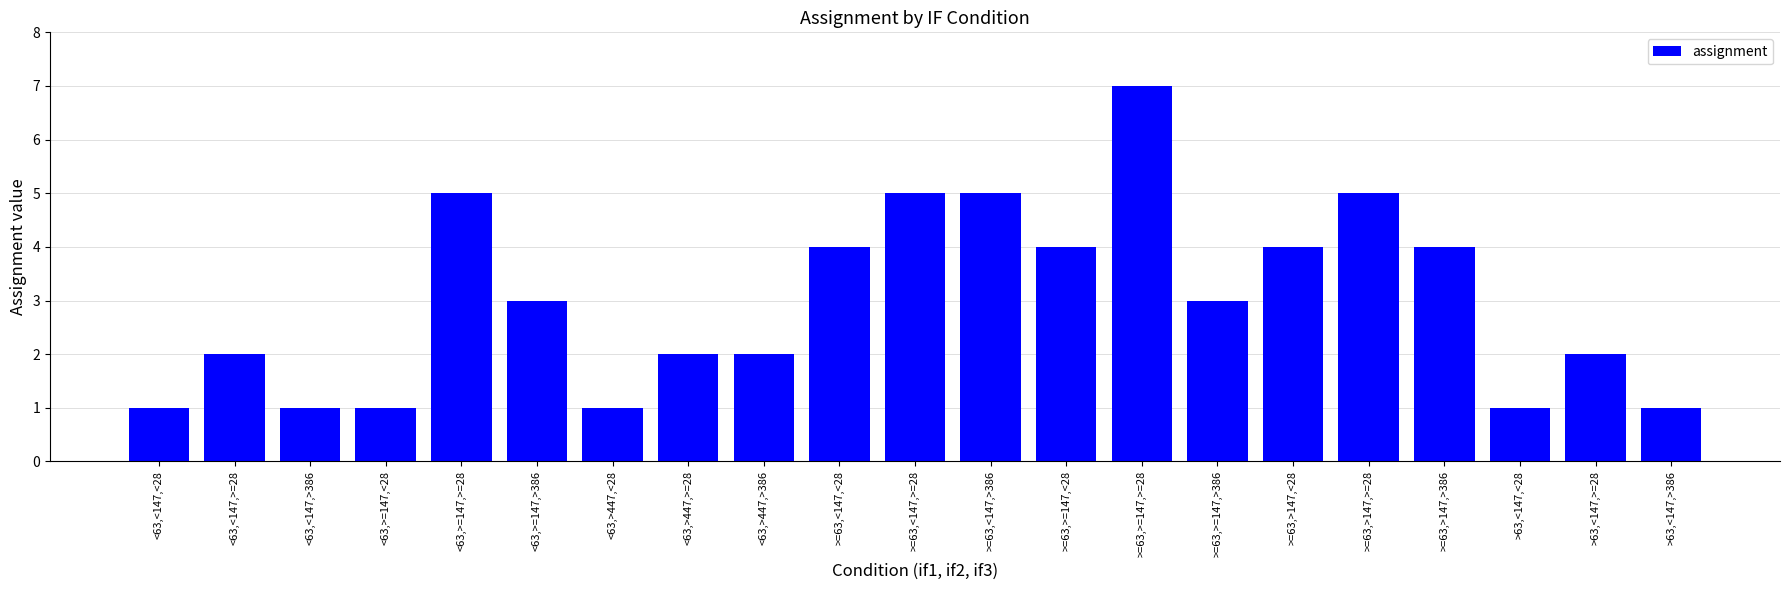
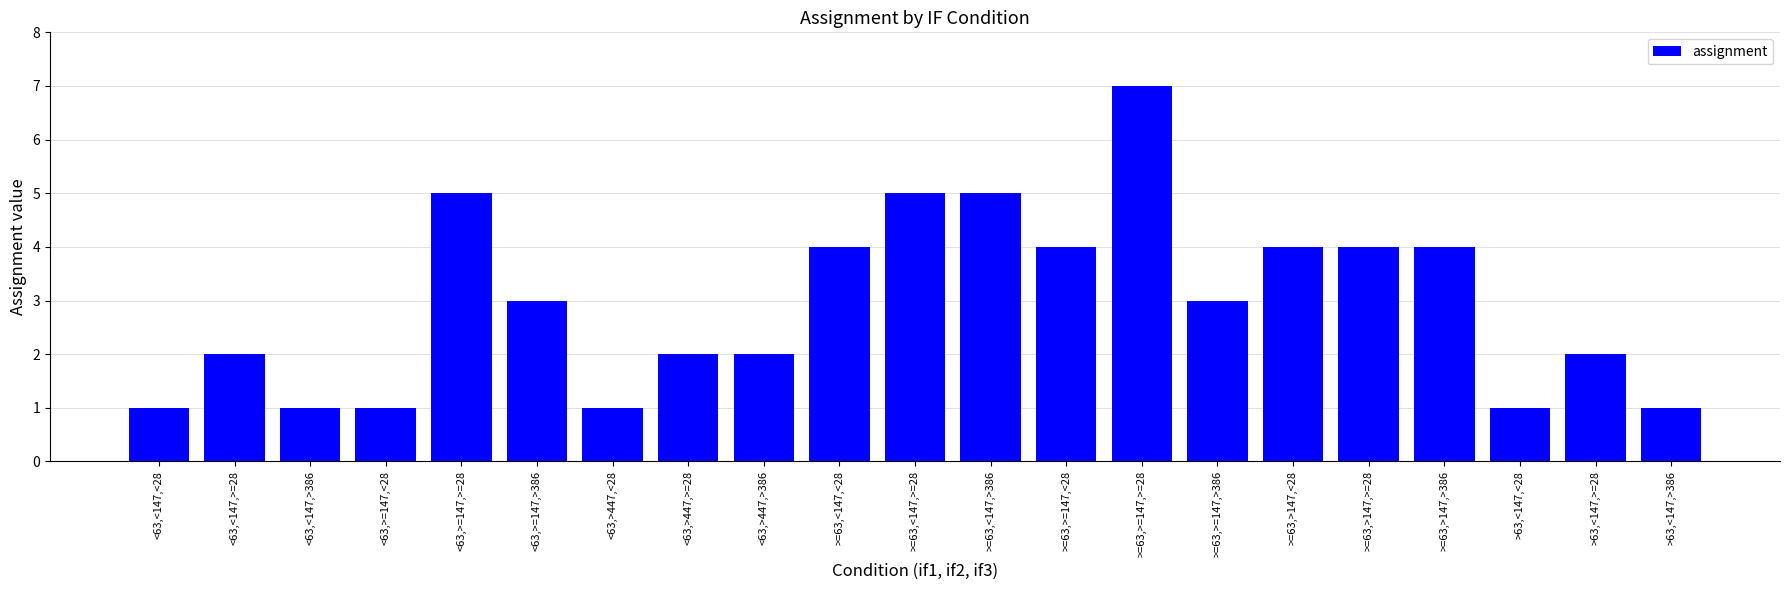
>=63,>147,>=28: 5 -> 4
